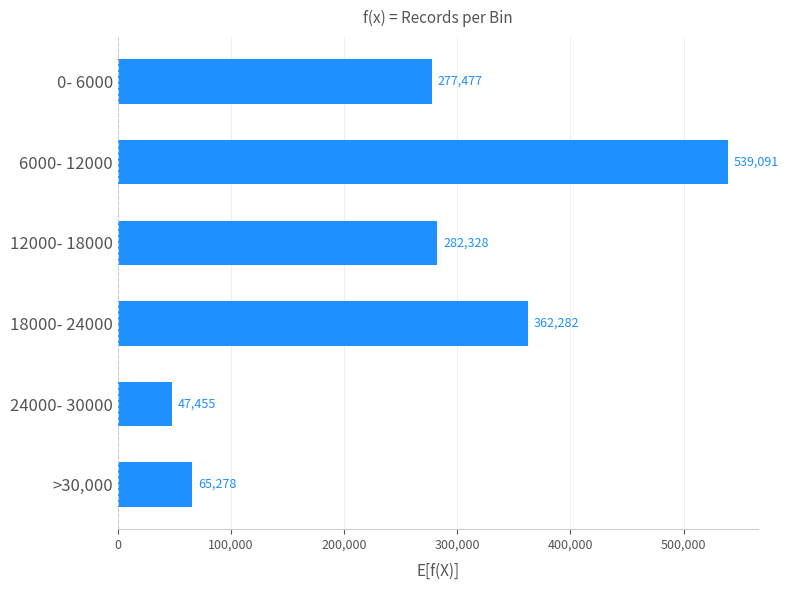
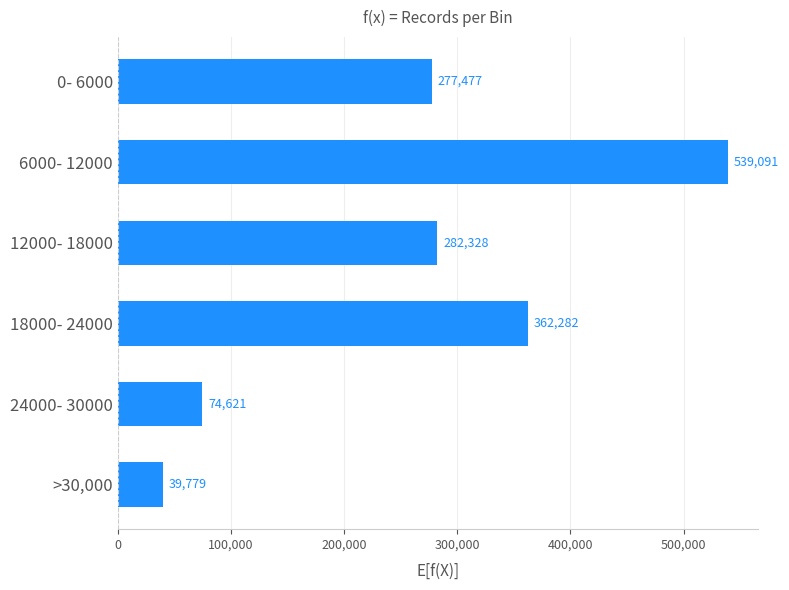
24000- 30000: 47,455 -> 74,621
>30,000: 65,278 -> 39,779
